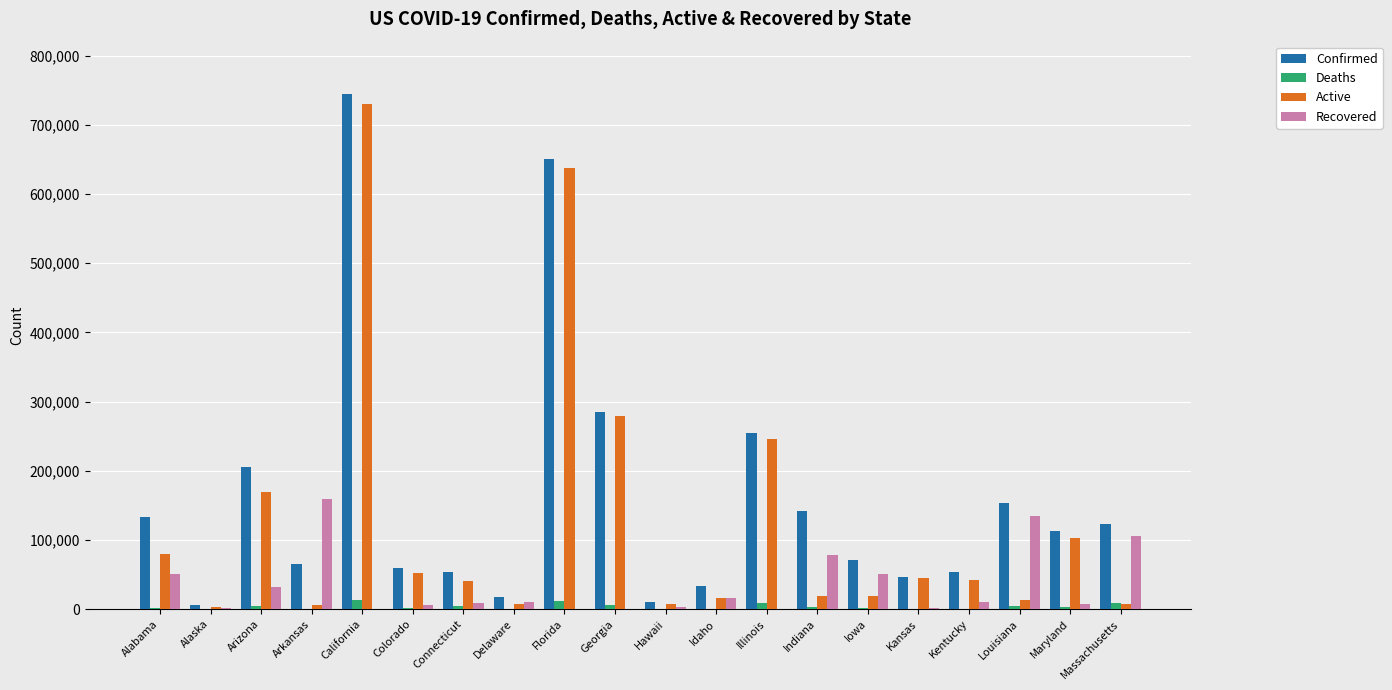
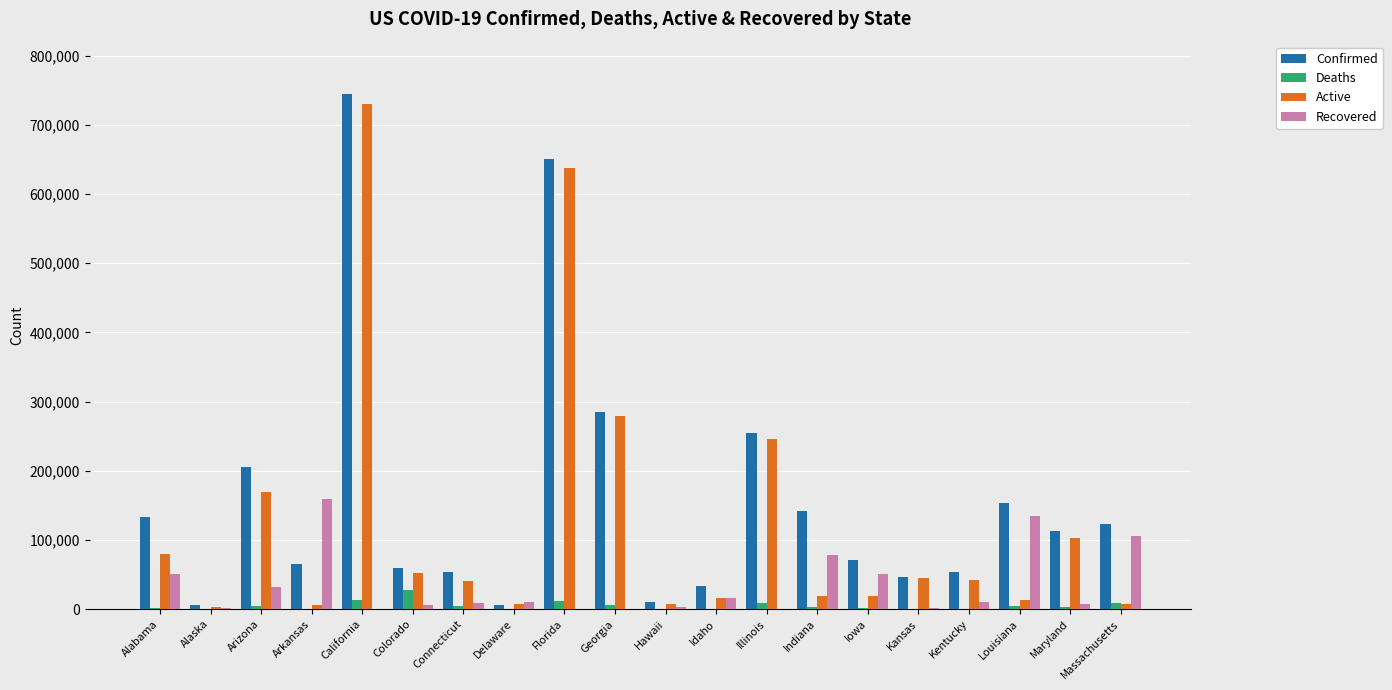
Deaths, Colorado: 0 -> 30,000
Confirmed, Delaware: 20,000 -> 10,000
